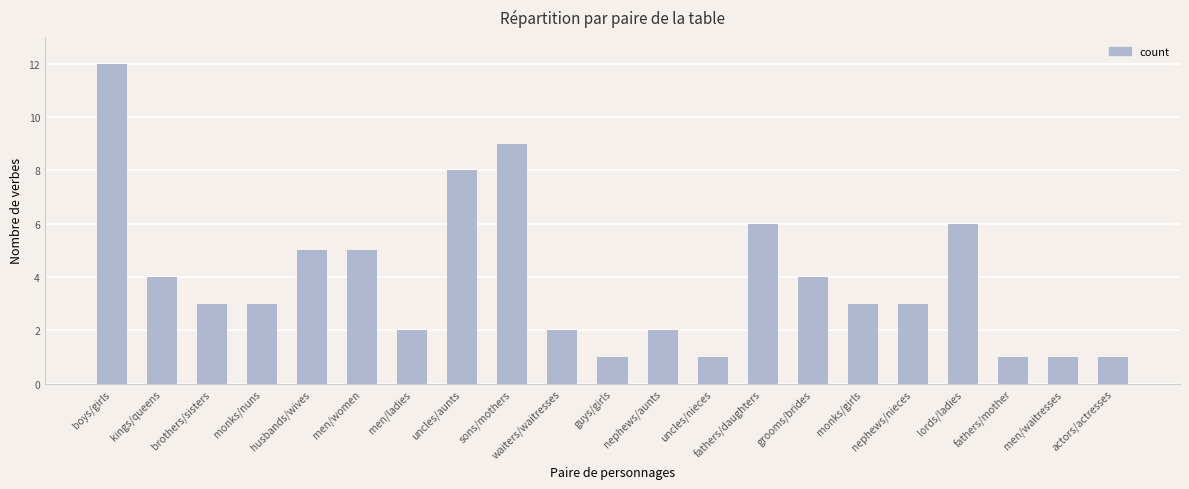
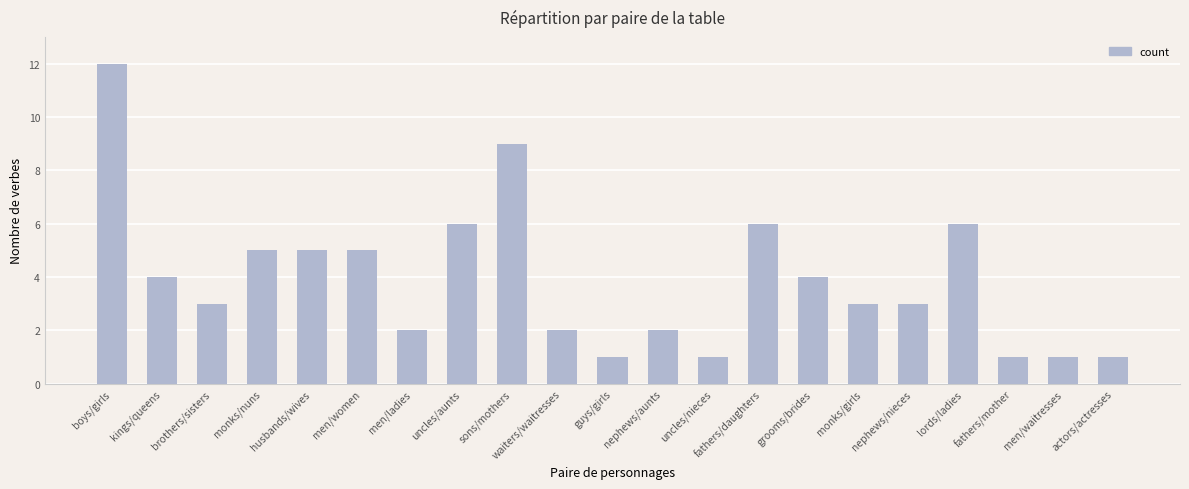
monks/nuns: 3 -> 5
uncles/aunts: 8 -> 6
